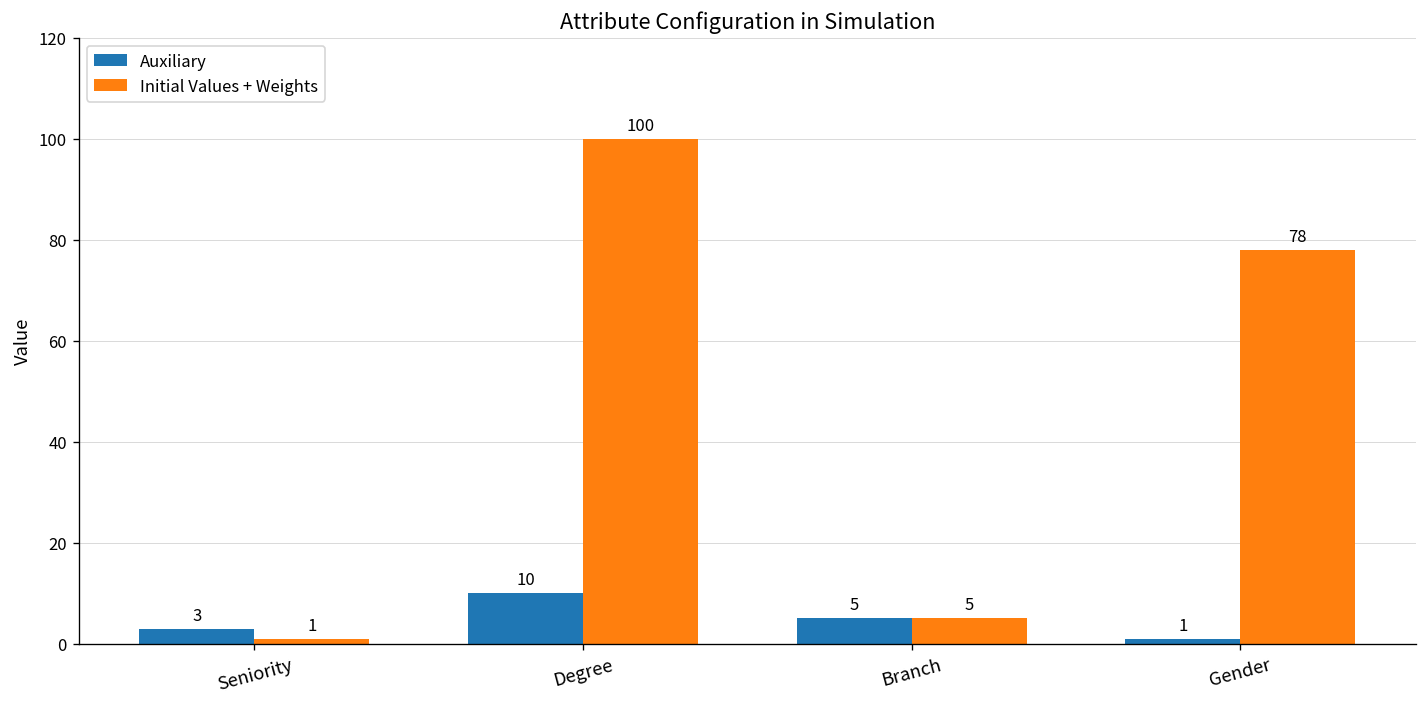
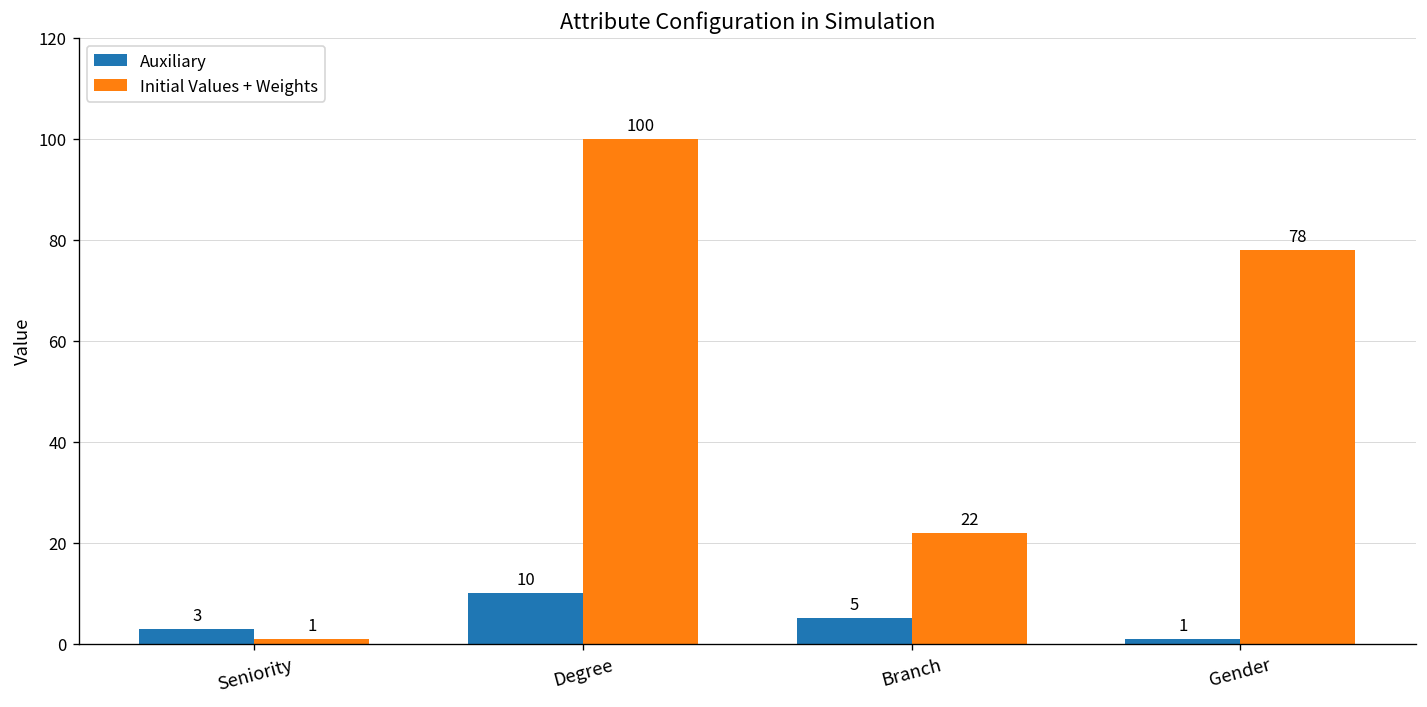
Initial Values + Weights, Branch: 5 -> 22
